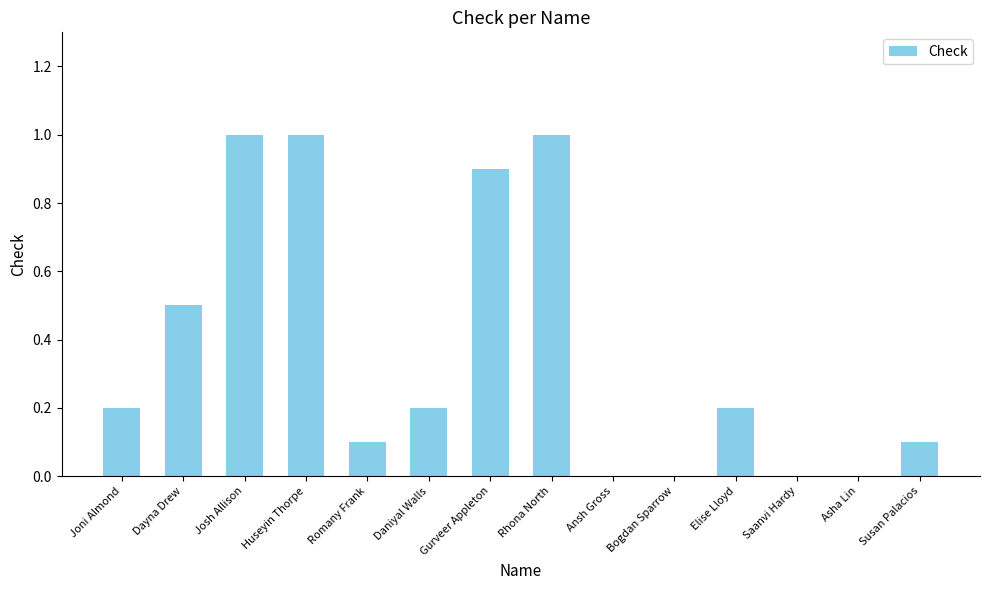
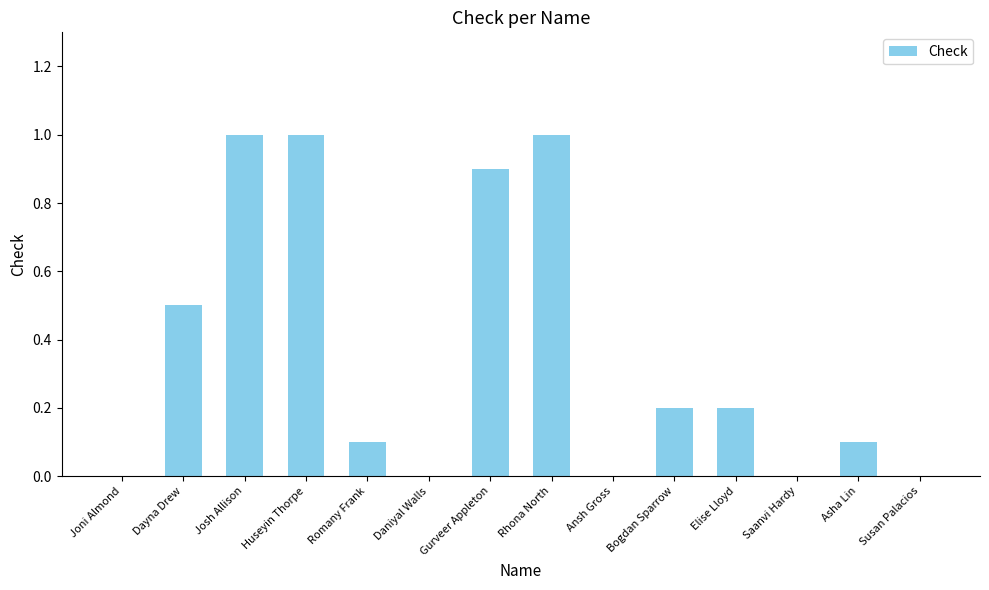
Joni Almond: 0.2 -> 0.0
Daniyal Walls: 0.2 -> 0.0
Bogdan Sparrow: 0.0 -> 0.2
Asha Lin: 0.0 -> 0.1
Susan Palacios: 0.1 -> 0.0
